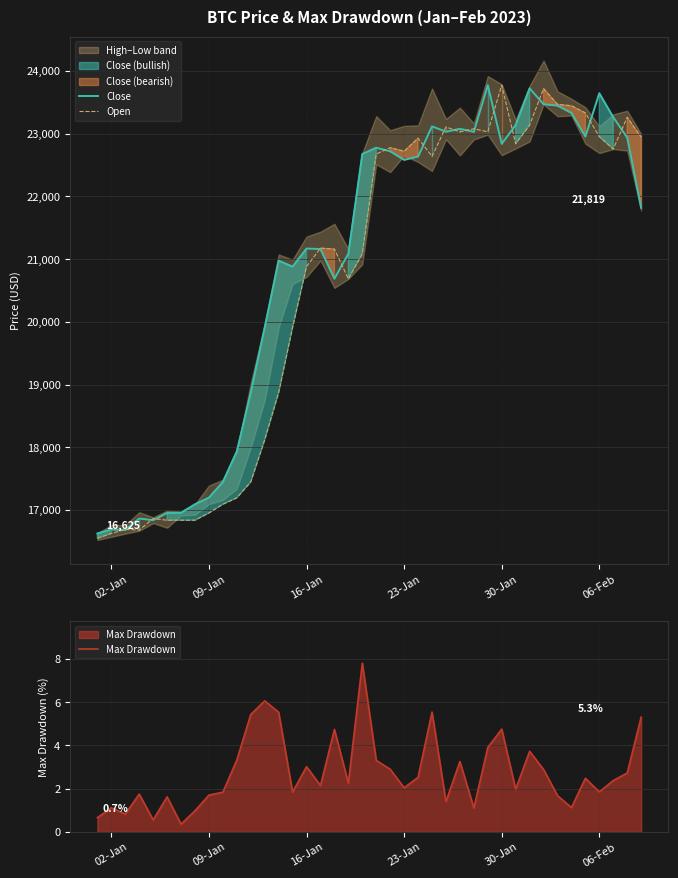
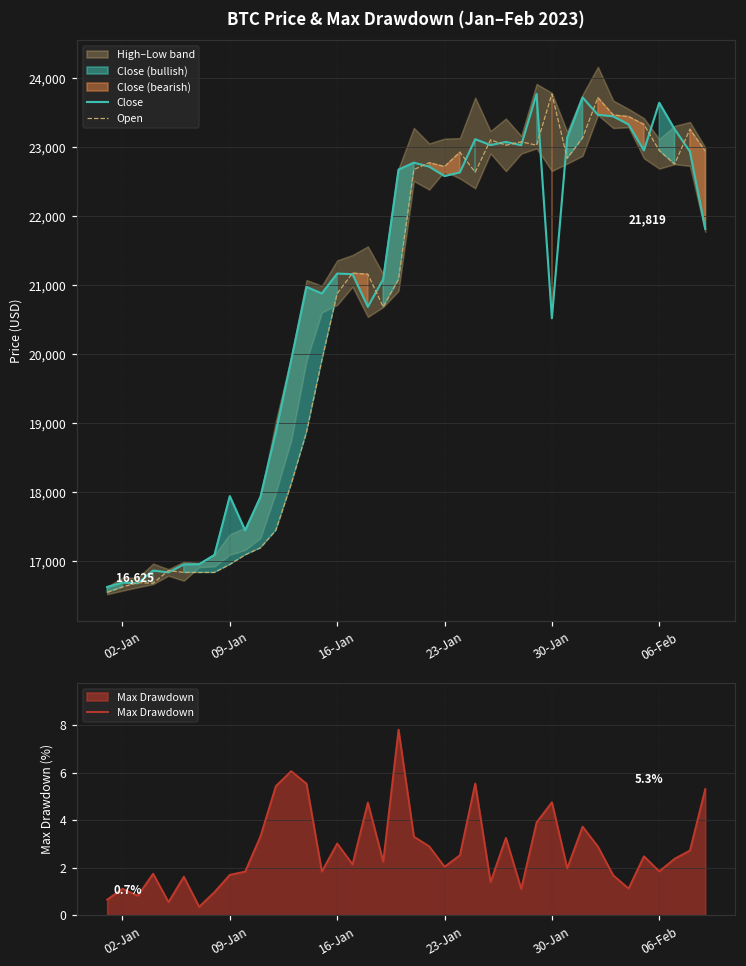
BTC Price & Max Drawdown (Jan–Feb 2023), Close, 09-Jan: 17,200 -> 17,900
BTC Price & Max Drawdown (Jan–Feb 2023), Close, 30-Jan: 22,800 -> 20,500
